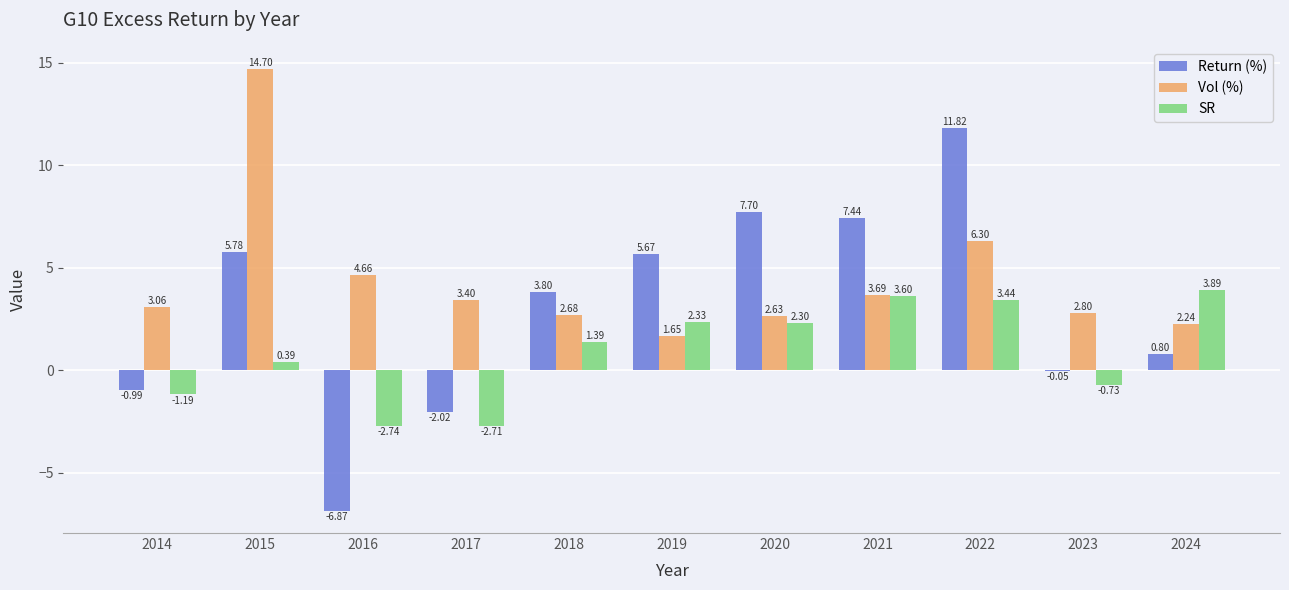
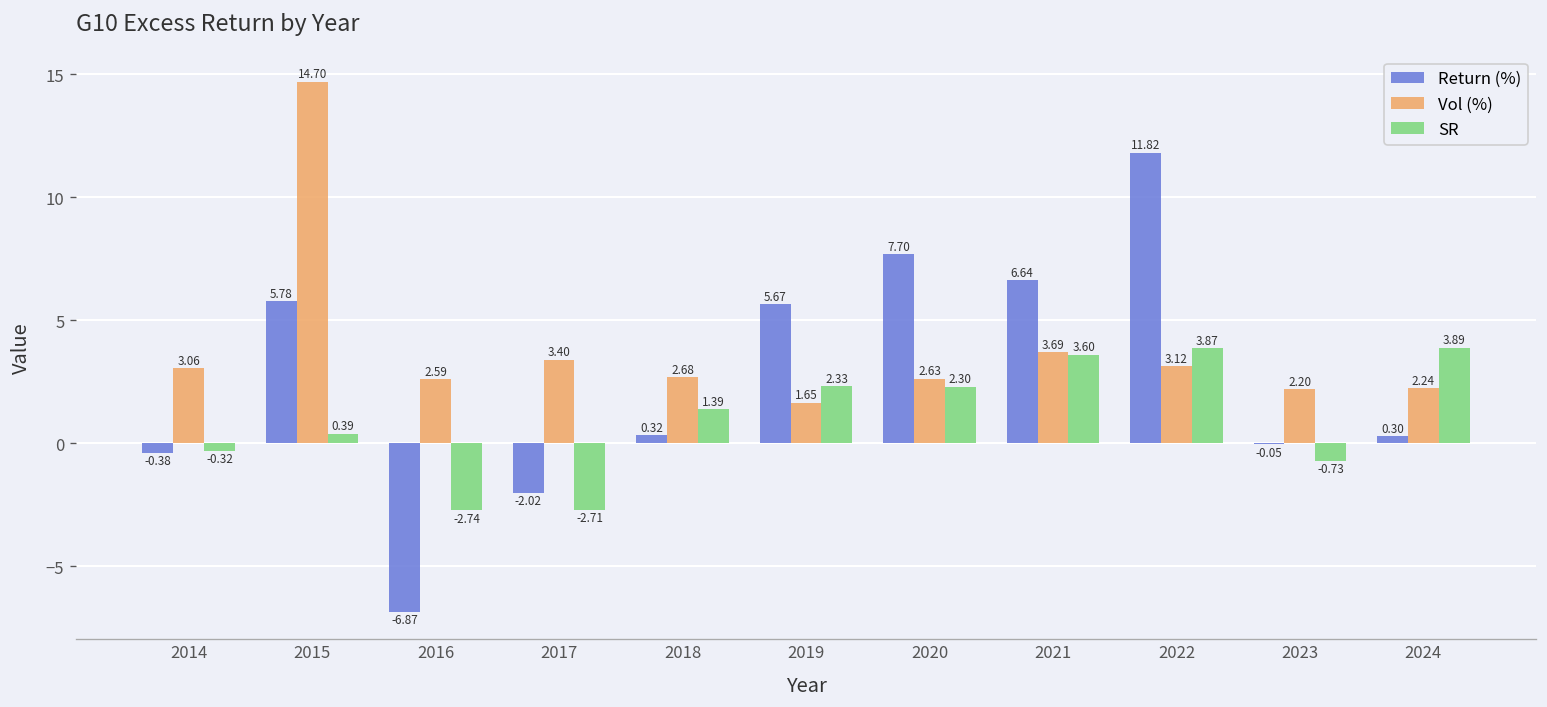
Return (%), 2014: -0.99 -> -0.38
SR, 2014: -1.19 -> -0.32
Vol (%), 2016: 4.66 -> 2.59
Return (%), 2018: 3.80 -> 0.32
Return (%), 2021: 7.44 -> 6.64
Vol (%), 2022: 6.30 -> 3.12
SR, 2022: 3.44 -> 3.87
Vol (%), 2023: 2.80 -> 2.20
Return (%), 2024: 0.80 -> 0.30
